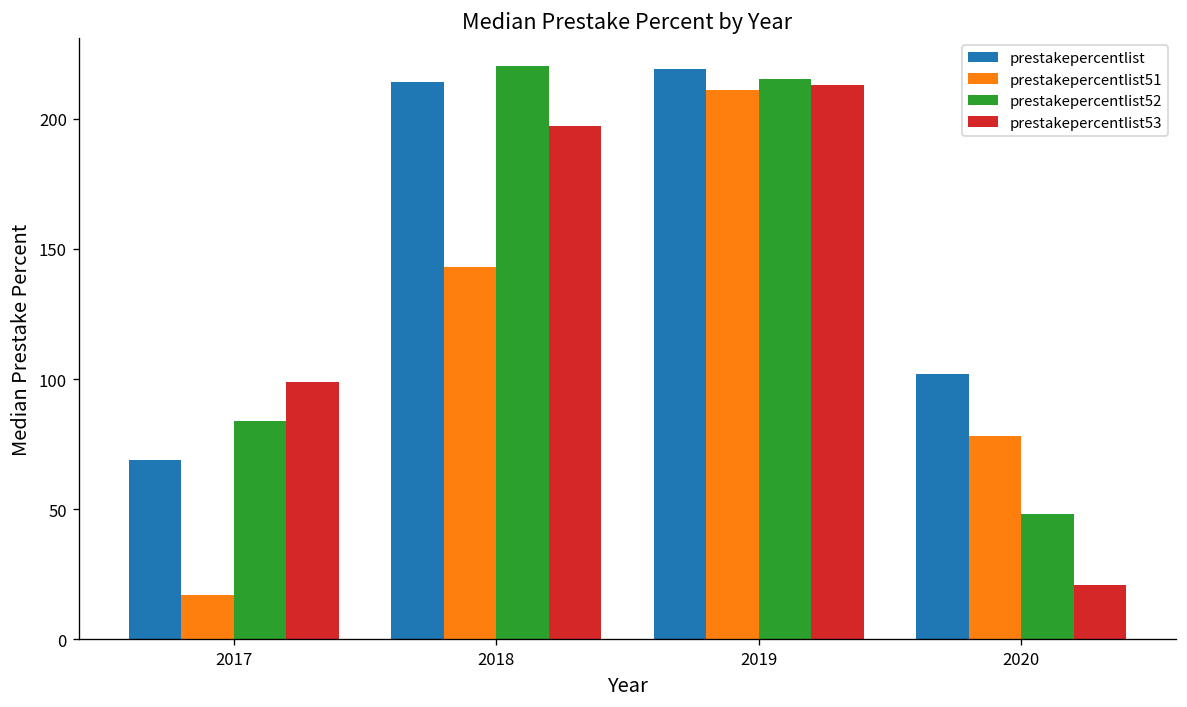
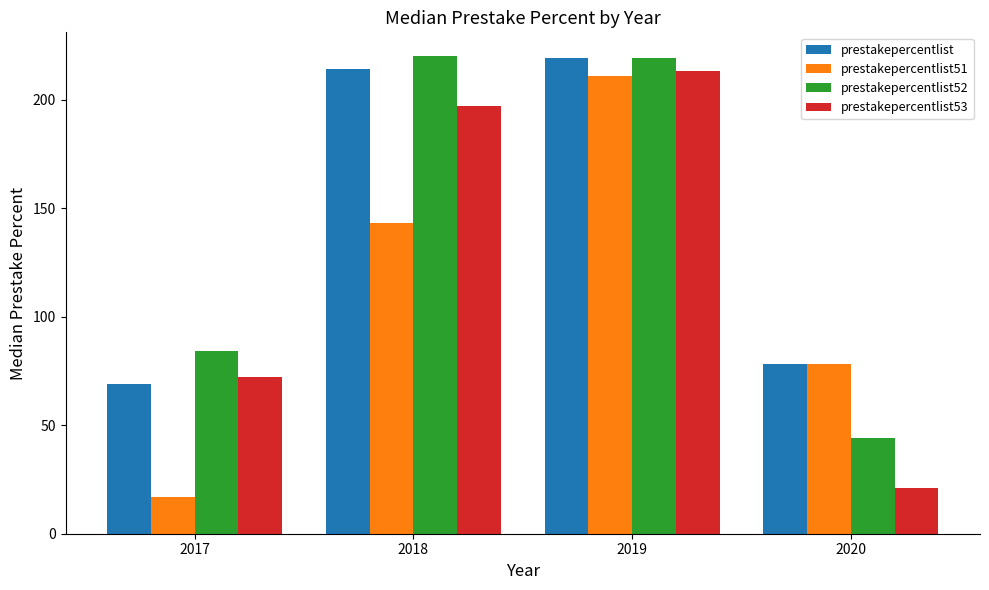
prestakepercentlist53, 2017: 99 -> 72
prestakepercentlist52, 2019: 215 -> 219
prestakepercentlist, 2020: 102 -> 78
prestakepercentlist52, 2020: 48 -> 44
